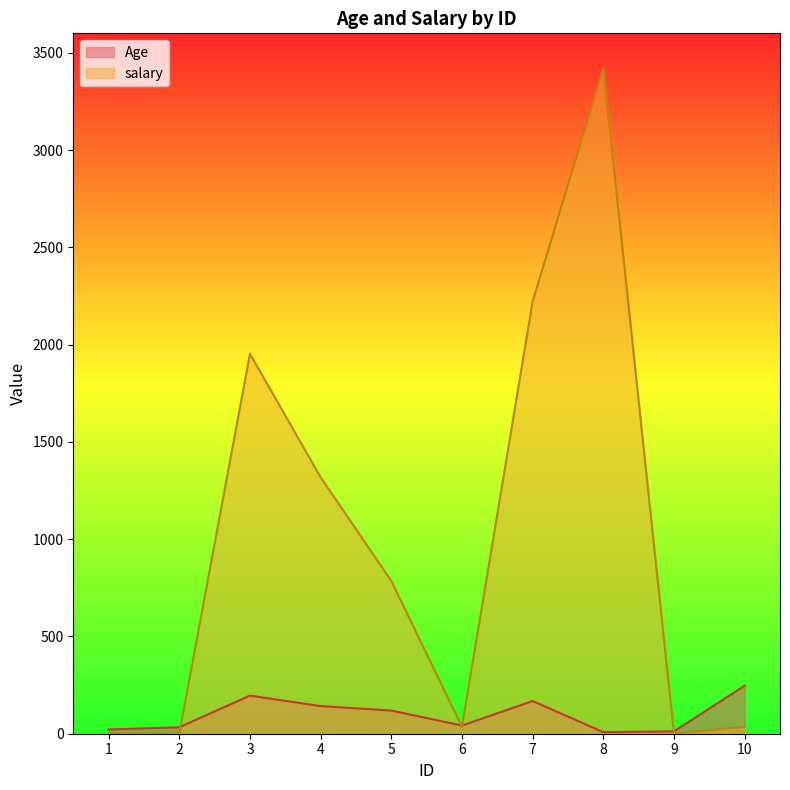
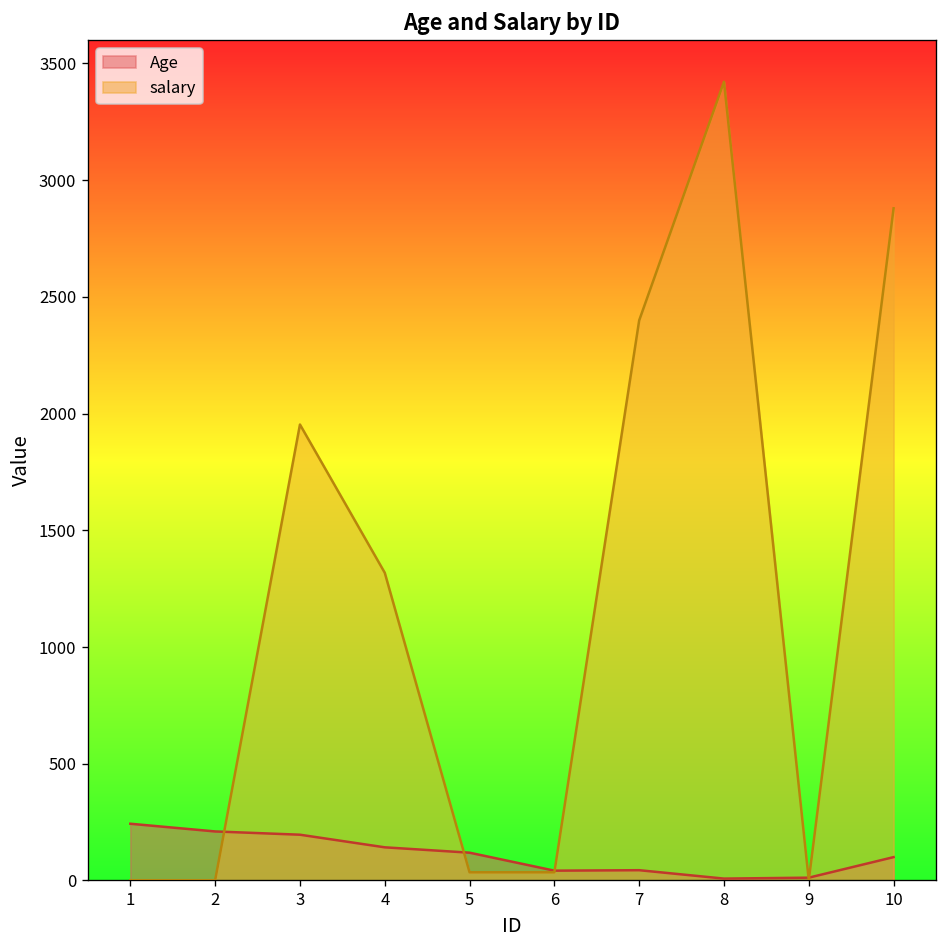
Age, 1: 20 -> 240
Age, 2: 30 -> 210
salary, 5: 790 -> 40
Age, 7: 170 -> 40
salary, 7: 2220 -> 2400
Age, 10: 250 -> 100
salary, 10: 40 -> 2880
